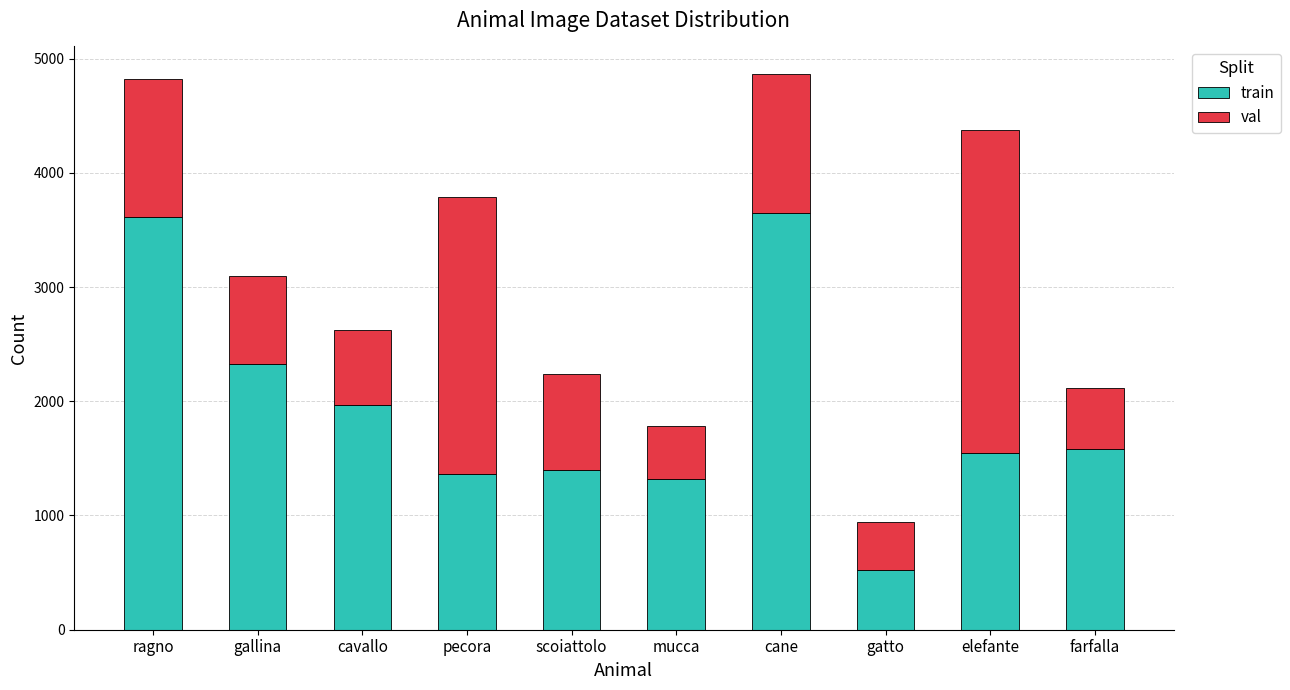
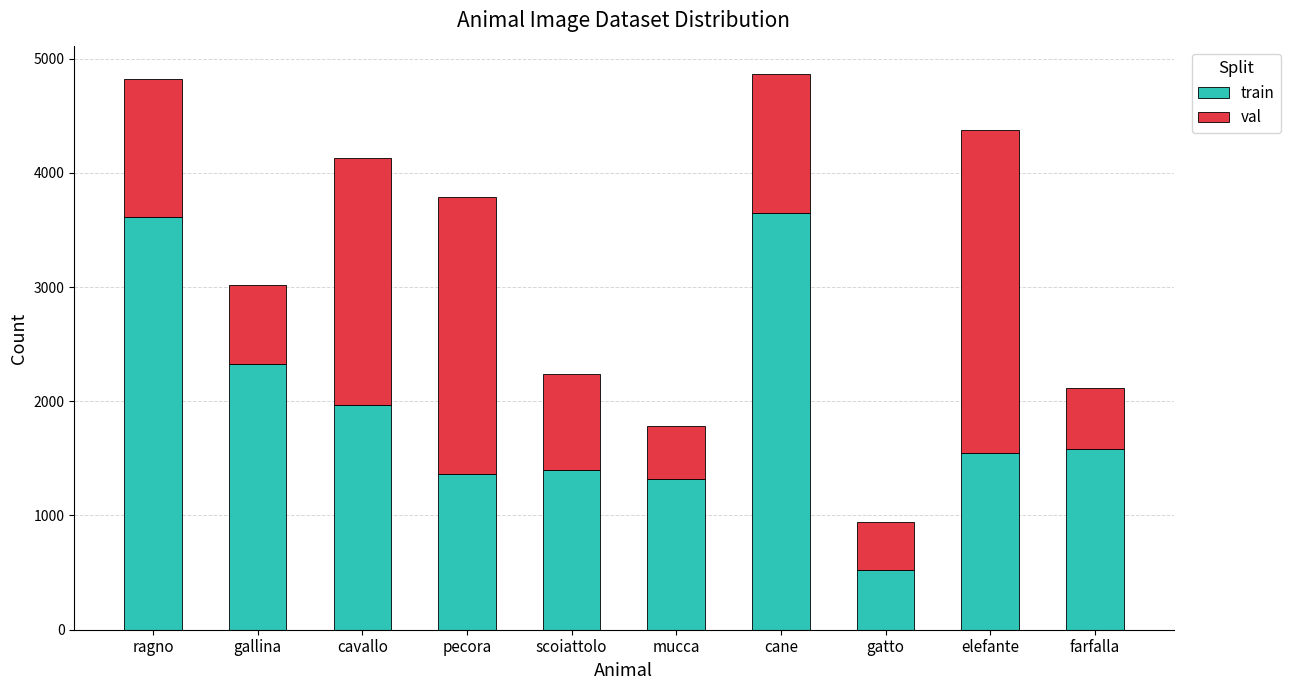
val, gallina: 770 -> 700
val, cavallo: 660 -> 2160
